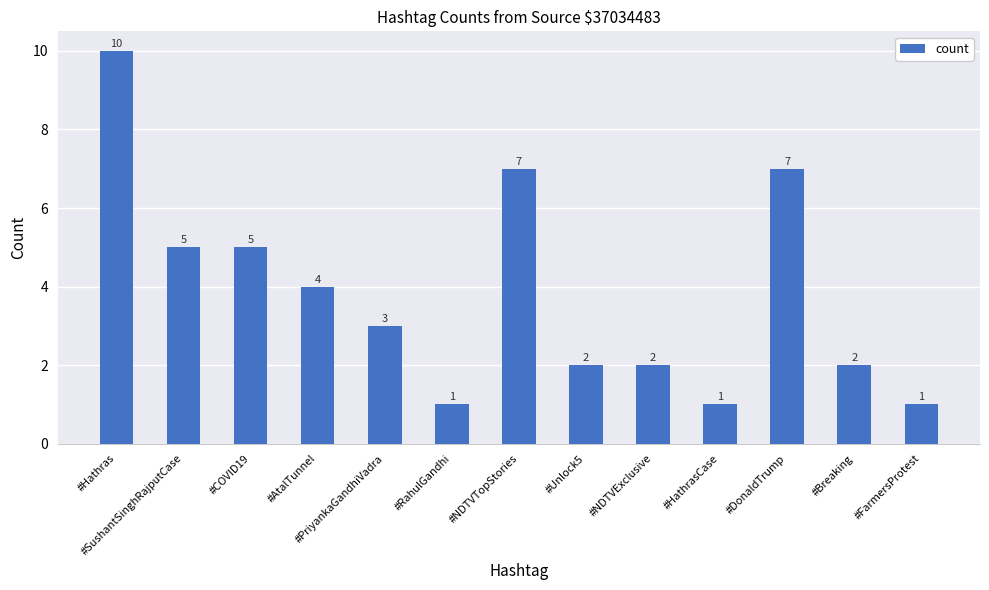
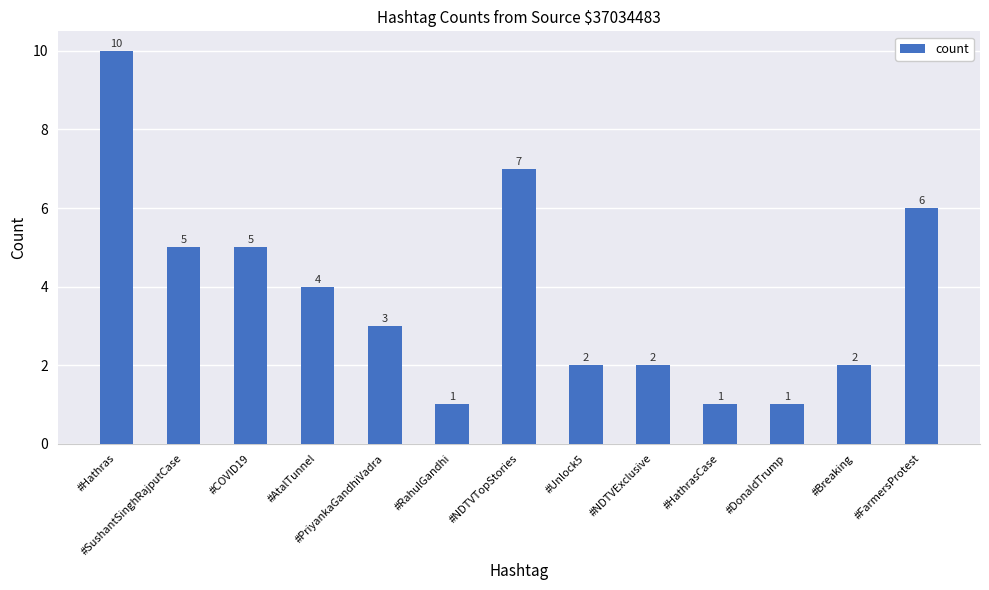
#DonaldTrump: 7 -> 1
#FarmersProtest: 1 -> 6
